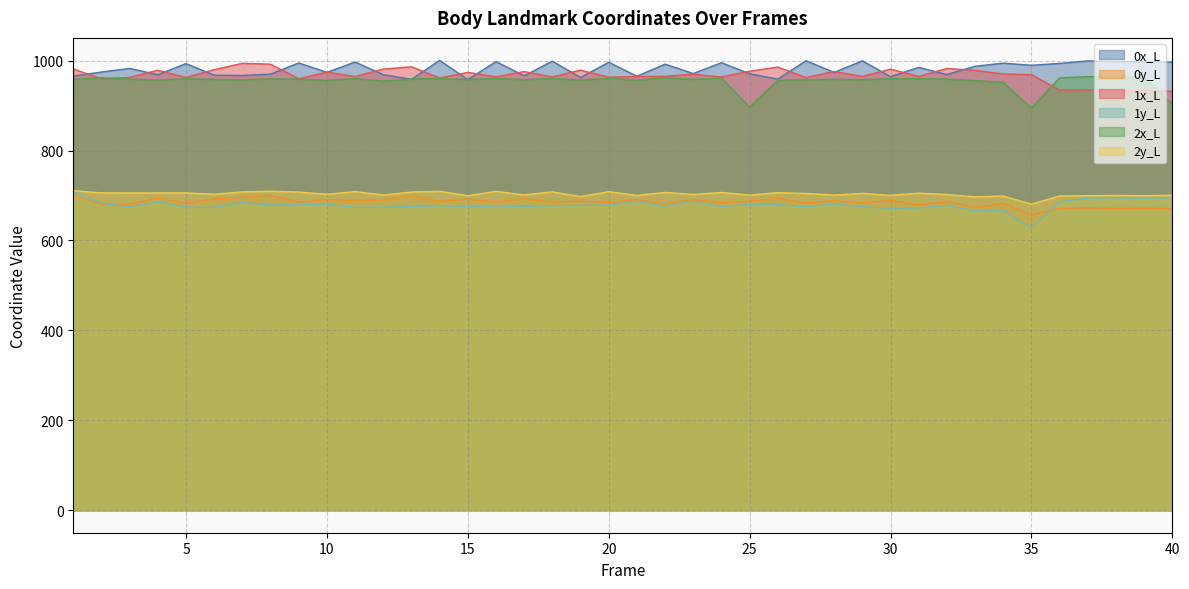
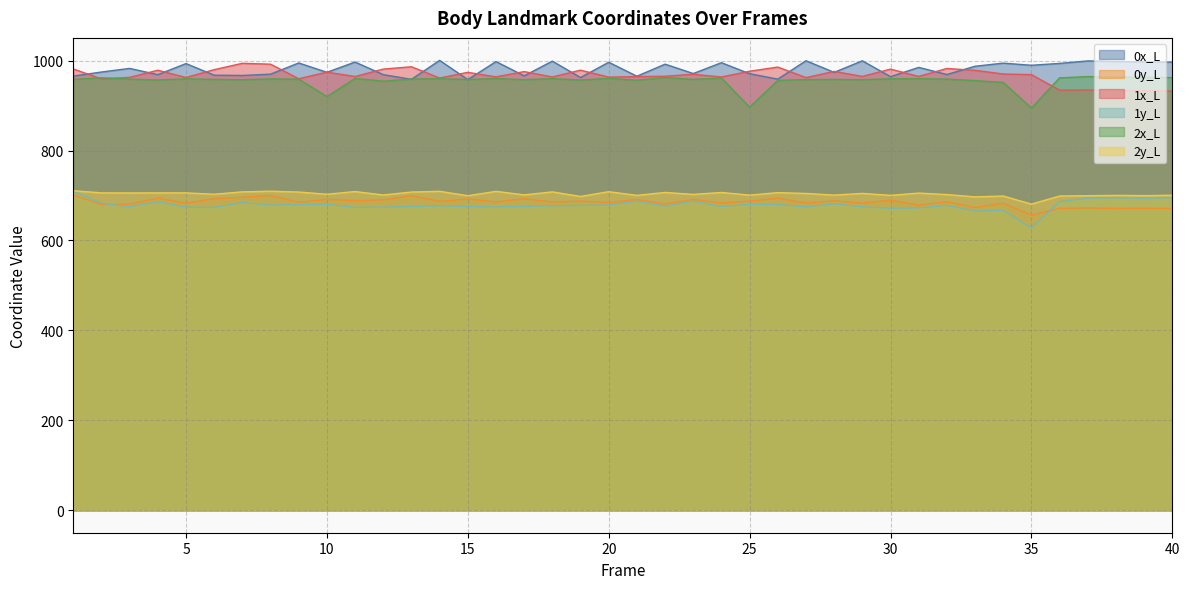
2x_L, 10: 960 -> 920
2x_L, 40: 900 -> 960
